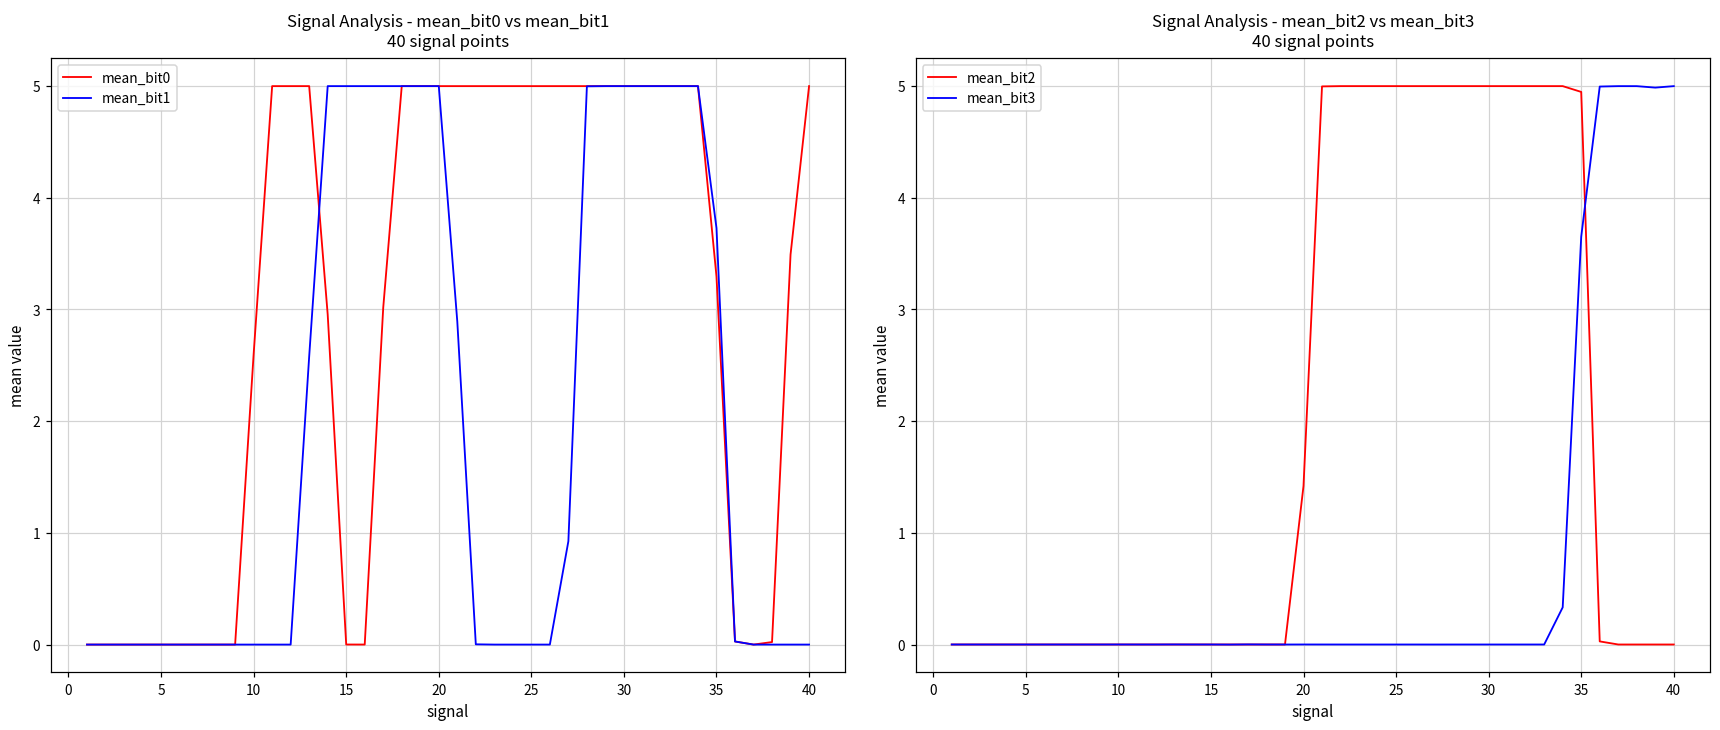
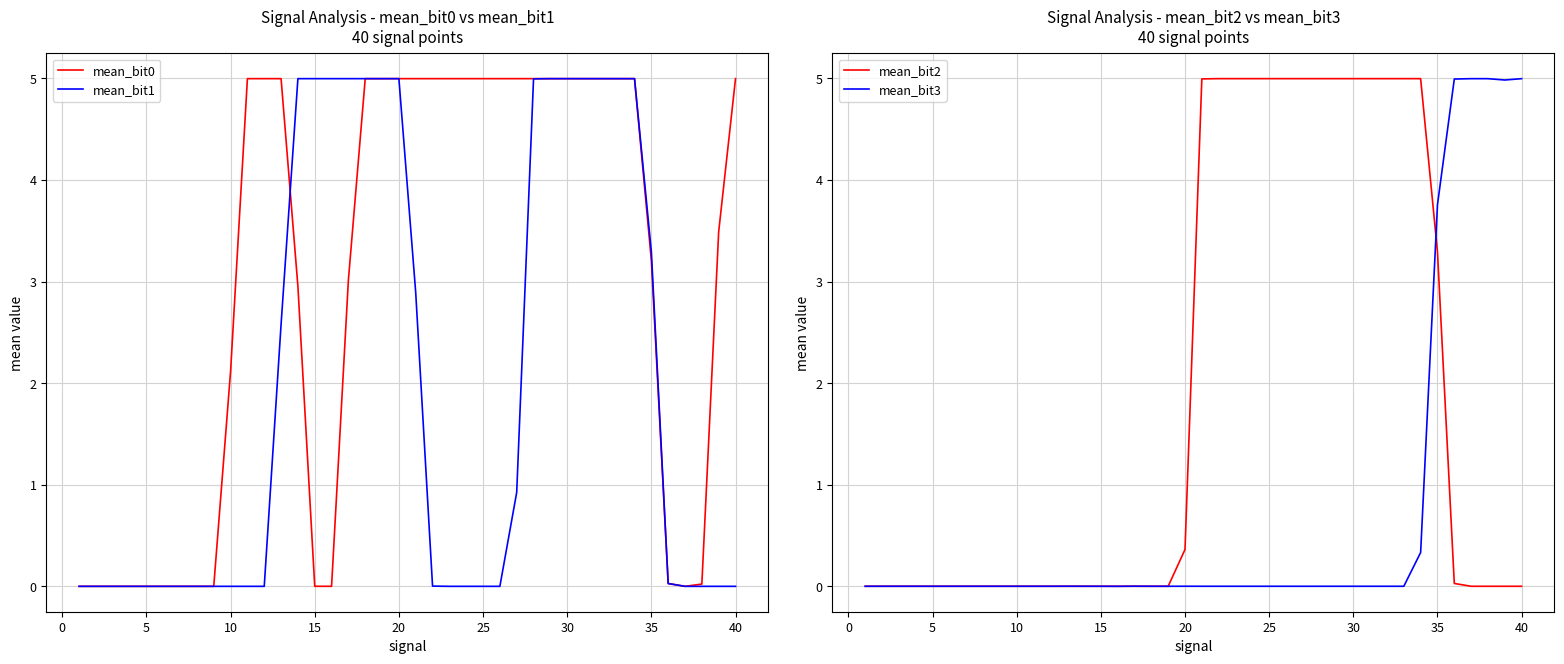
Signal Analysis - mean_bit0 vs mean_bit1 40 signal points, mean_bit0, 10: 2.60 -> 2.12
Signal Analysis - mean_bit0 vs mean_bit1 40 signal points, mean_bit0, 35: 3.29 -> 3.21
Signal Analysis - mean_bit0 vs mean_bit1 40 signal points, mean_bit1, 35: 3.73 -> 3.29
Signal Analysis - mean_bit2 vs mean_bit3 40 signal points, mean_bit2, 20: 1.42 -> 0.36
Signal Analysis - mean_bit2 vs mean_bit3 40 signal points, mean_bit2, 35: 4.95 -> 3.29
Signal Analysis - mean_bit2 vs mean_bit3 40 signal points, mean_bit3, 35: 3.65 -> 3.76
